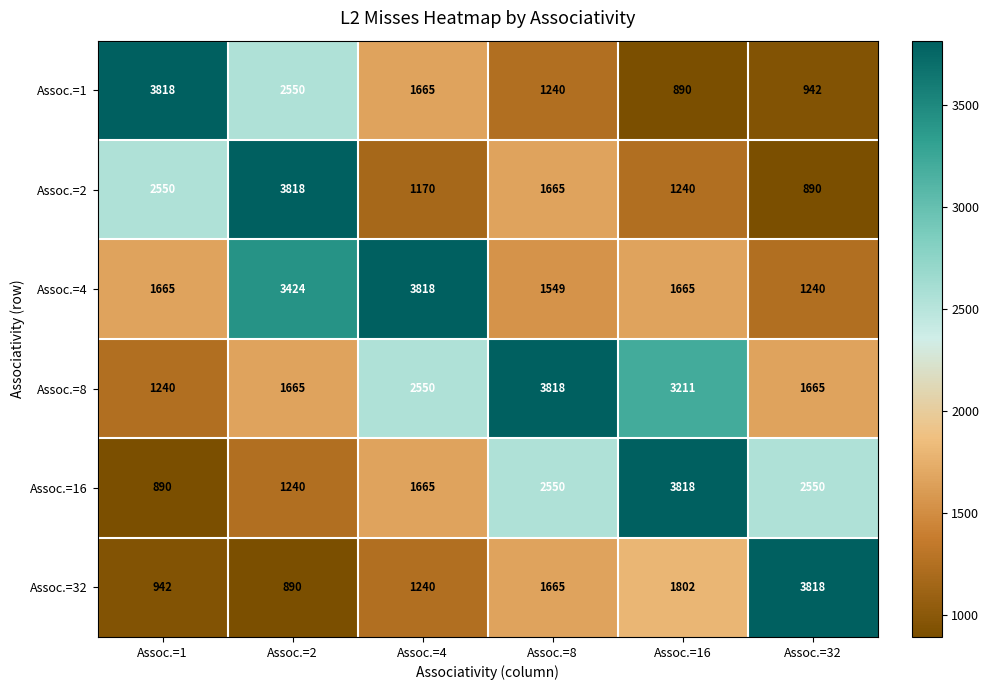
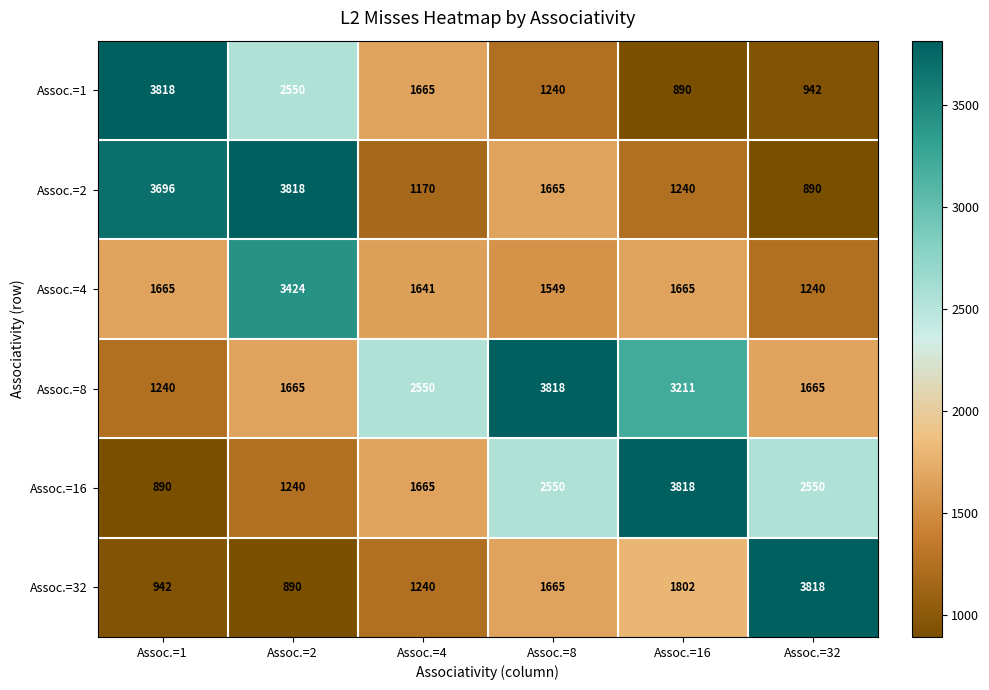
Assoc.=2, Assoc.=1: 2550 -> 3696
Assoc.=4, Assoc.=4: 3818 -> 1641
